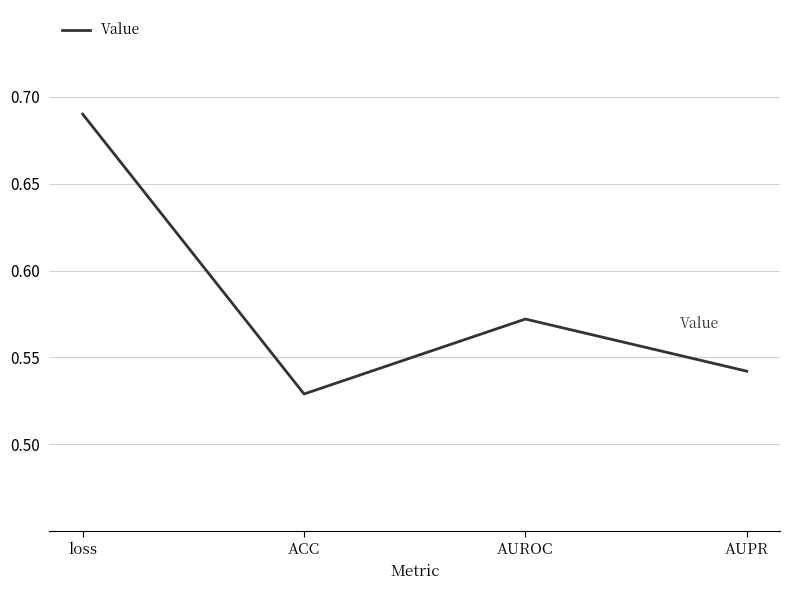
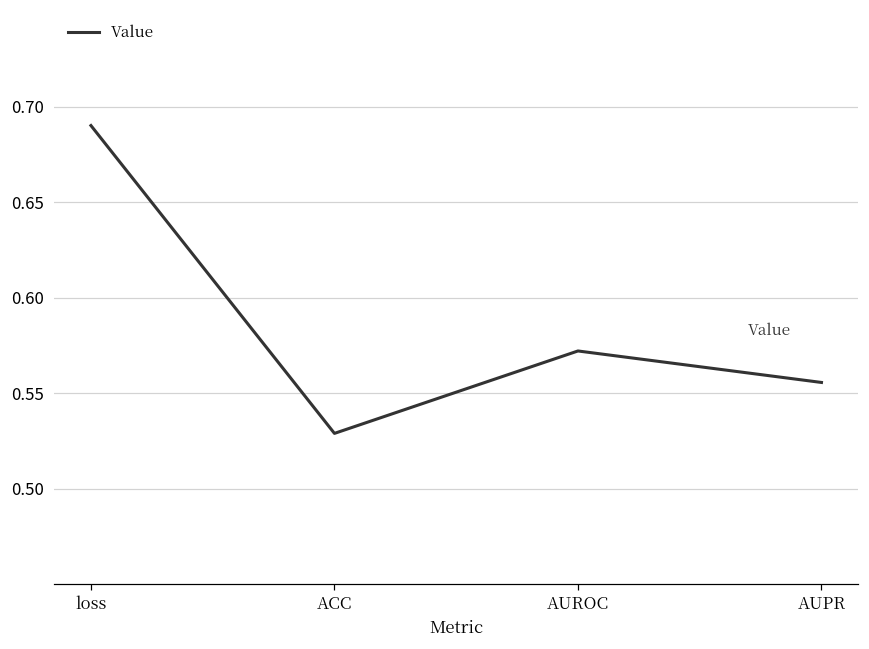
AUPR: 0.542 -> 0.556
